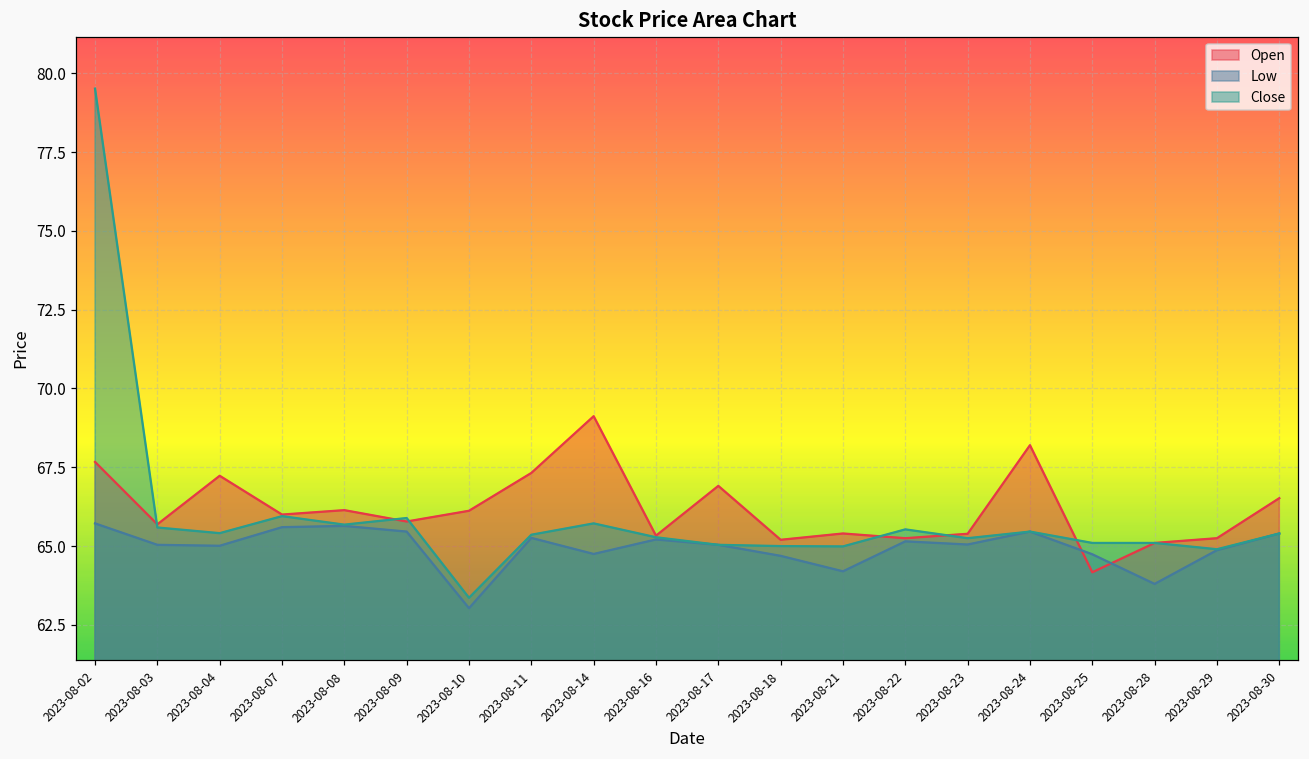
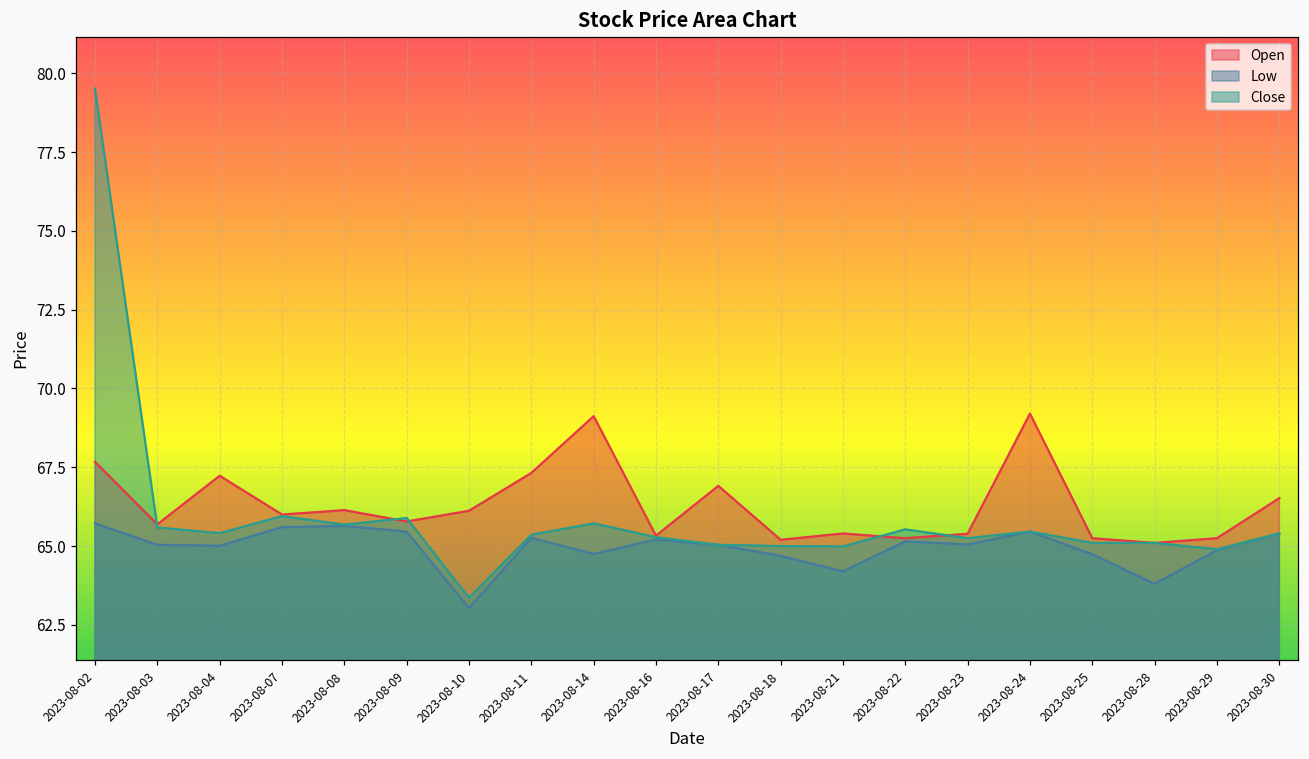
Open, 2023-08-24: 68.2 -> 69.2
Open, 2023-08-25: 64.2 -> 65.3
